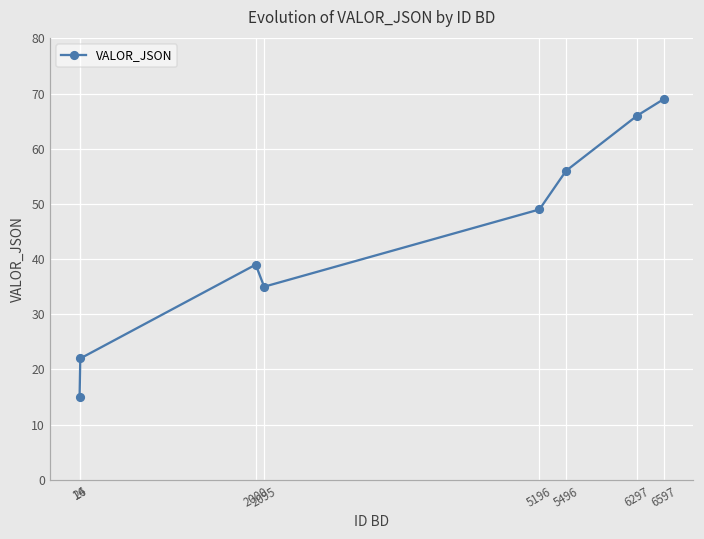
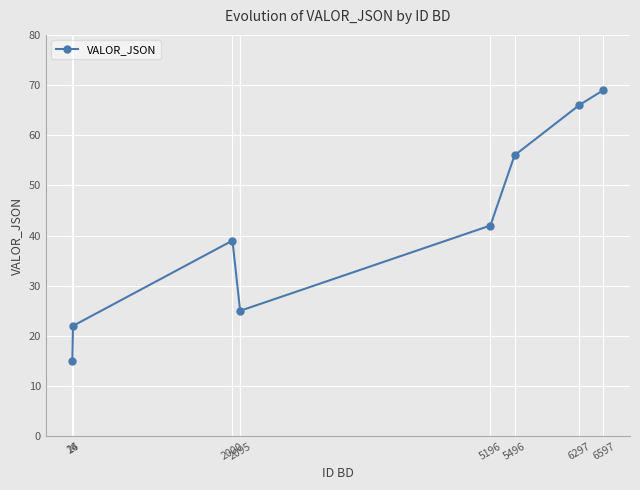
2095: 35 -> 25
5196: 49 -> 42
